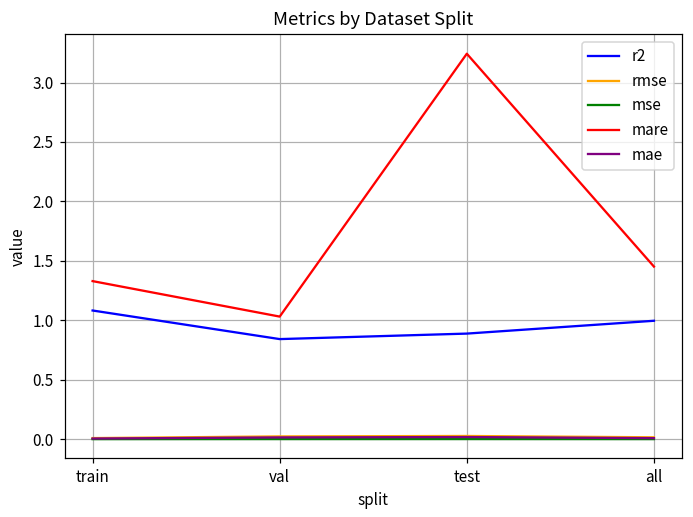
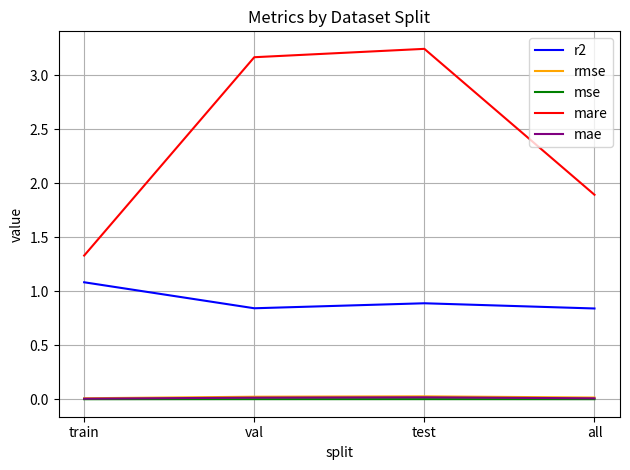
mare, val: 1.03 -> 3.16
r2, all: 1.00 -> 0.84
mare, all: 1.45 -> 1.89
